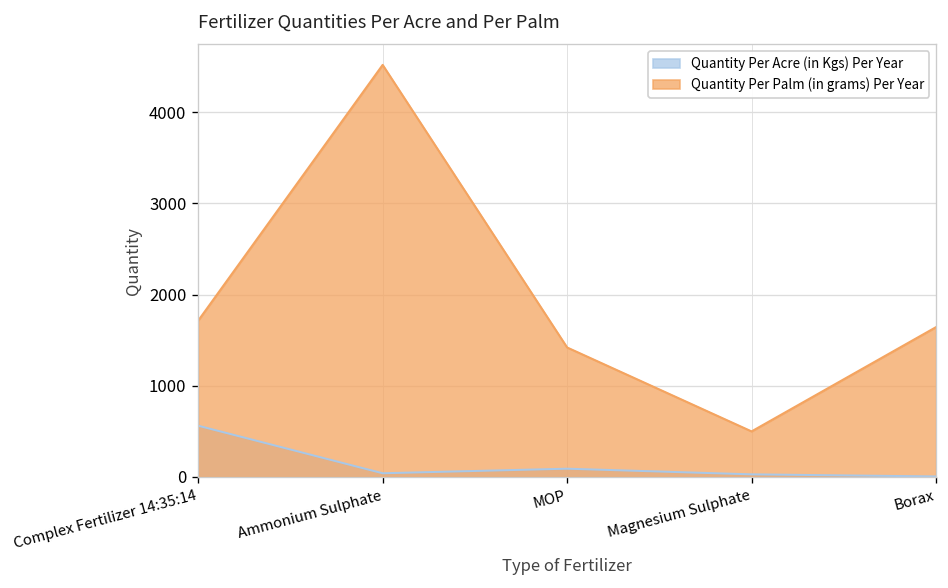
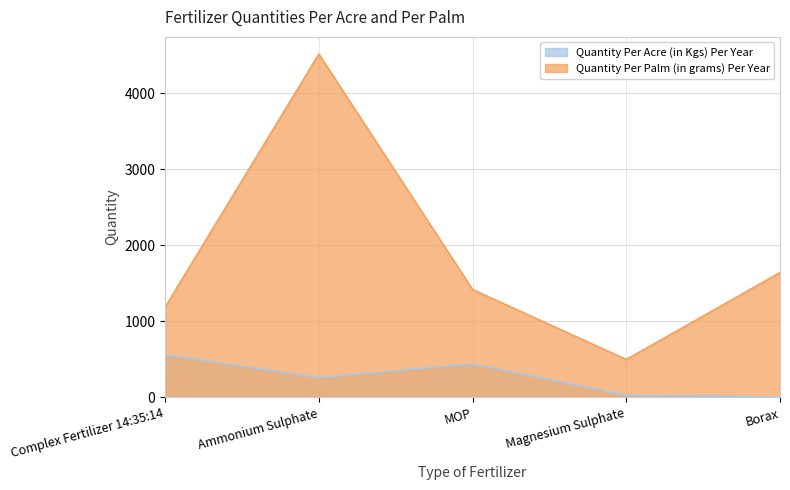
Quantity Per Palm (in grams) Per Year, Complex Fertilizer 14:35:14: 1700 -> 1200
Quantity Per Acre (in Kgs) Per Year, Ammonium Sulphate: 0 -> 300
Quantity Per Acre (in Kgs) Per Year, MOP: 100 -> 400
